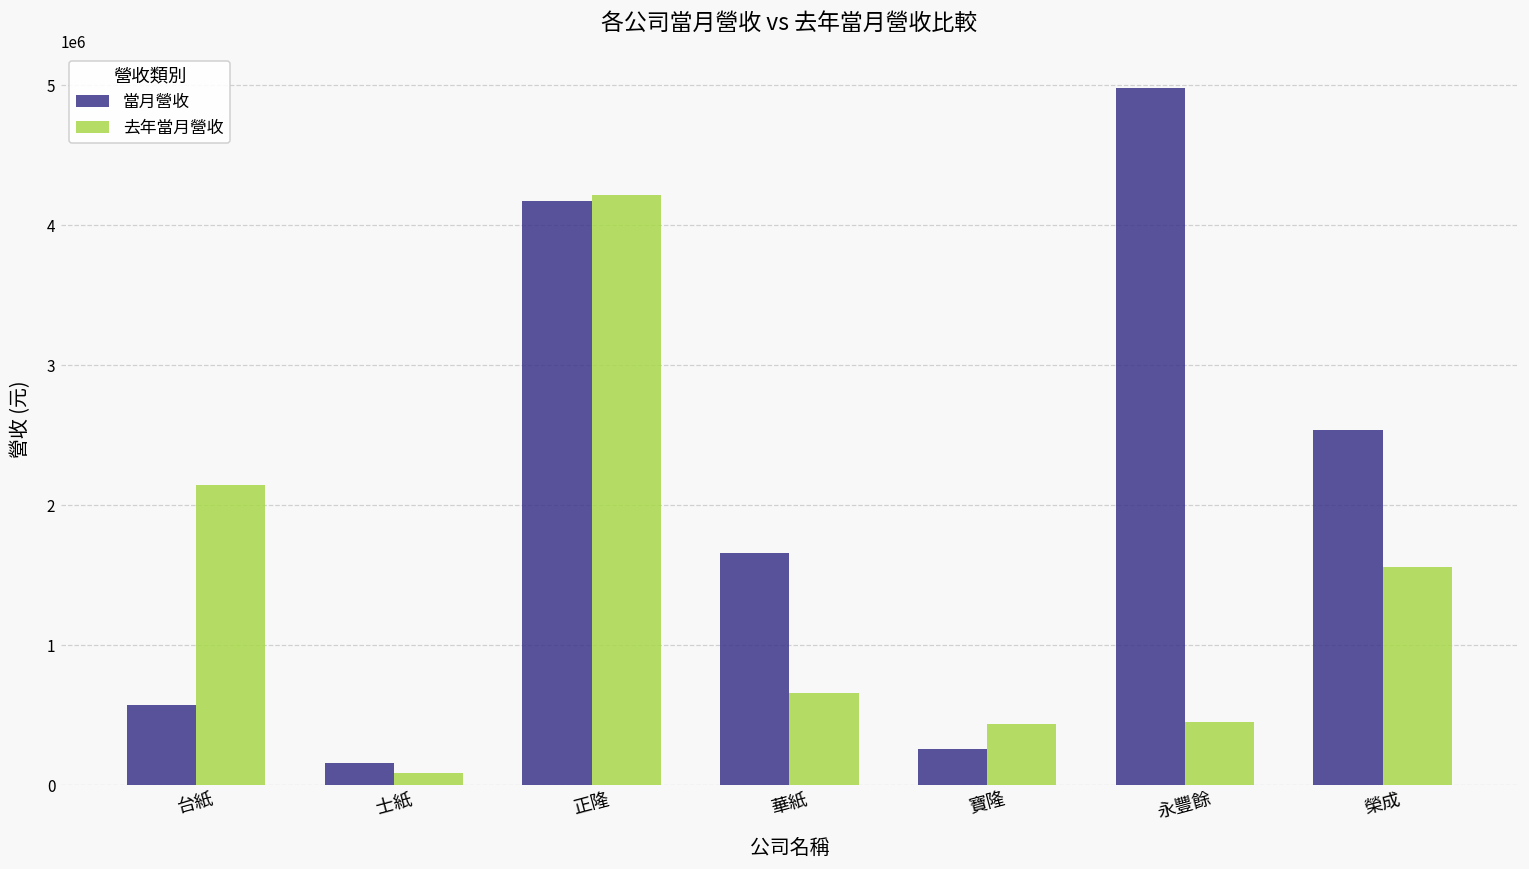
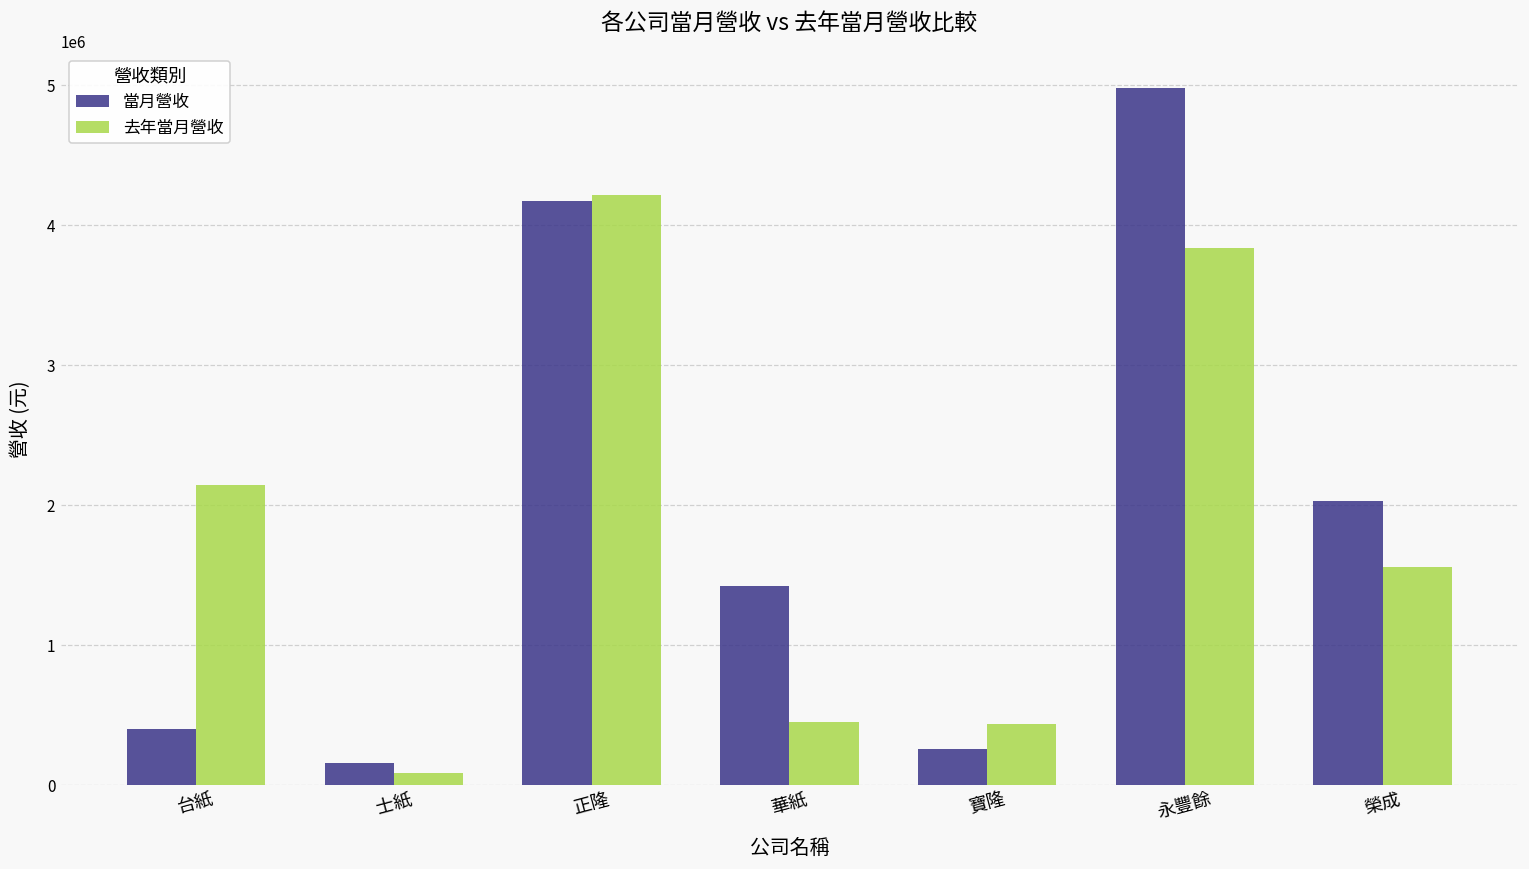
當月營收, 台紙: 570000 -> 400000
當月營收, 華紙: 1660000 -> 1420000
去年當月營收, 華紙: 660000 -> 450000
去年當月營收, 永豐餘: 450000 -> 3840000
當月營收, 榮成: 2540000 -> 2030000
